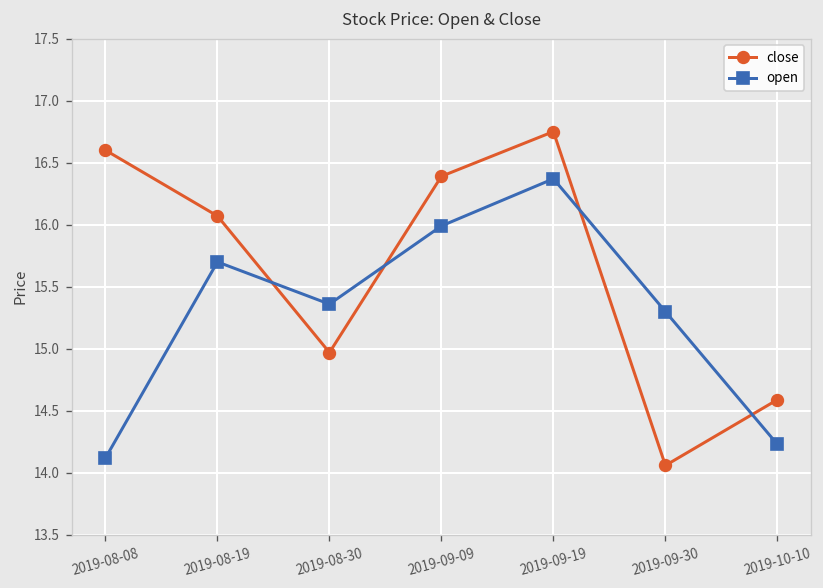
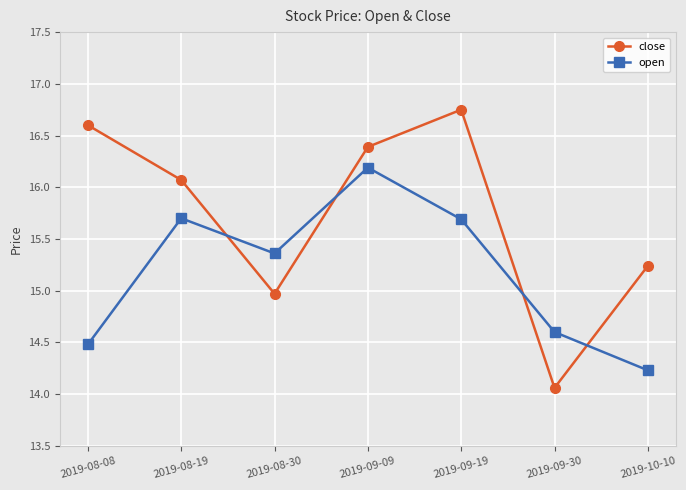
open, 2019-08-08: 14.12 -> 14.48
open, 2019-09-09: 15.99 -> 16.19
open, 2019-09-19: 16.37 -> 15.69
open, 2019-09-30: 15.3 -> 14.6
close, 2019-10-10: 14.59 -> 15.24
